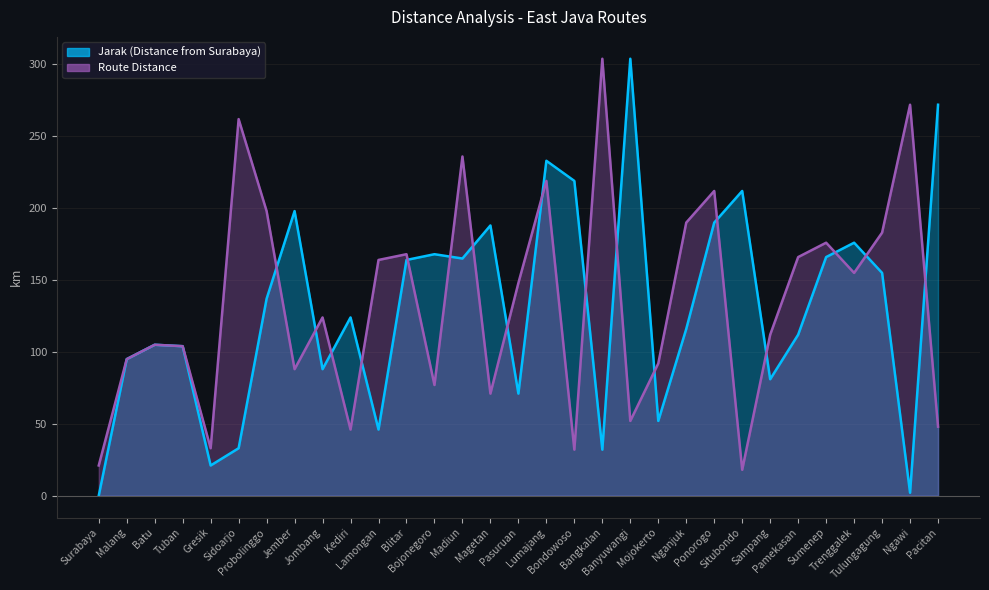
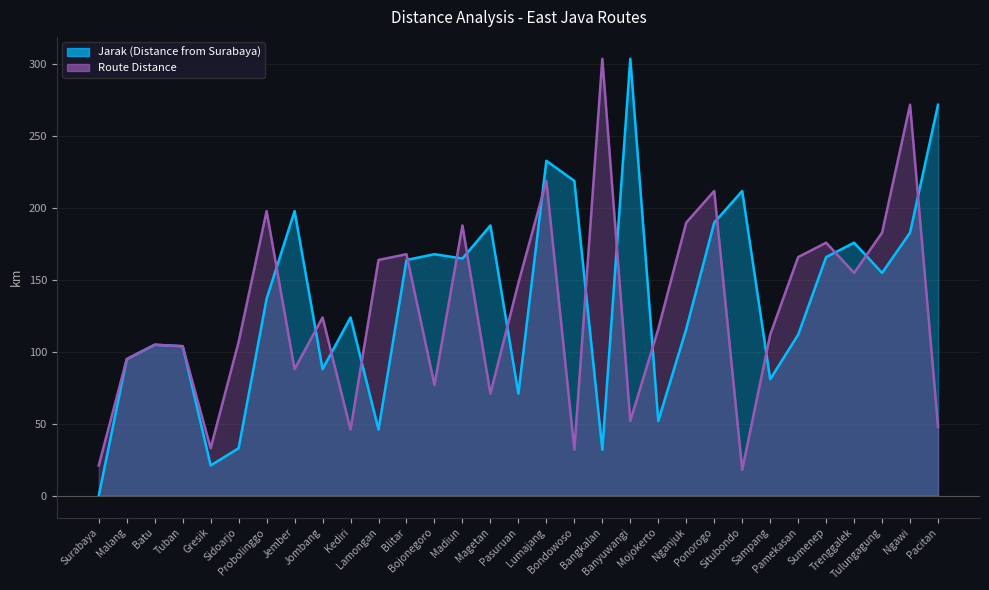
Route Distance, Sidoarjo: 262 -> 107
Route Distance, Madiun: 236 -> 188
Route Distance, Mojokerto: 92 -> 116
Jarak (Distance from Surabaya), Ngawi: 2 -> 183
